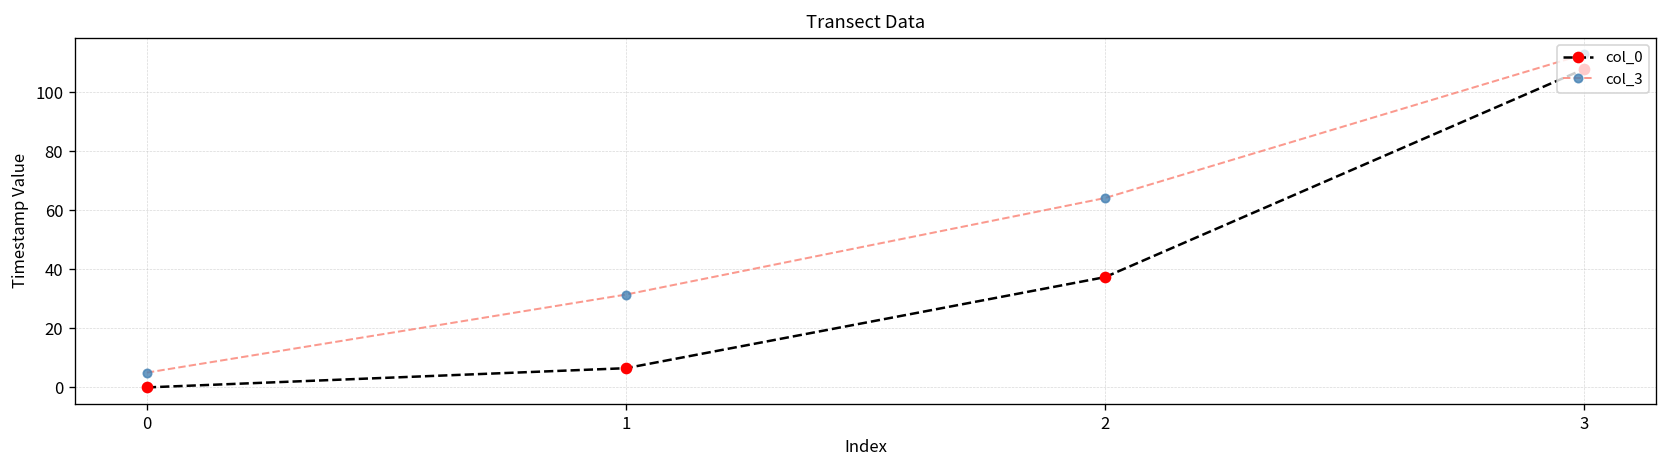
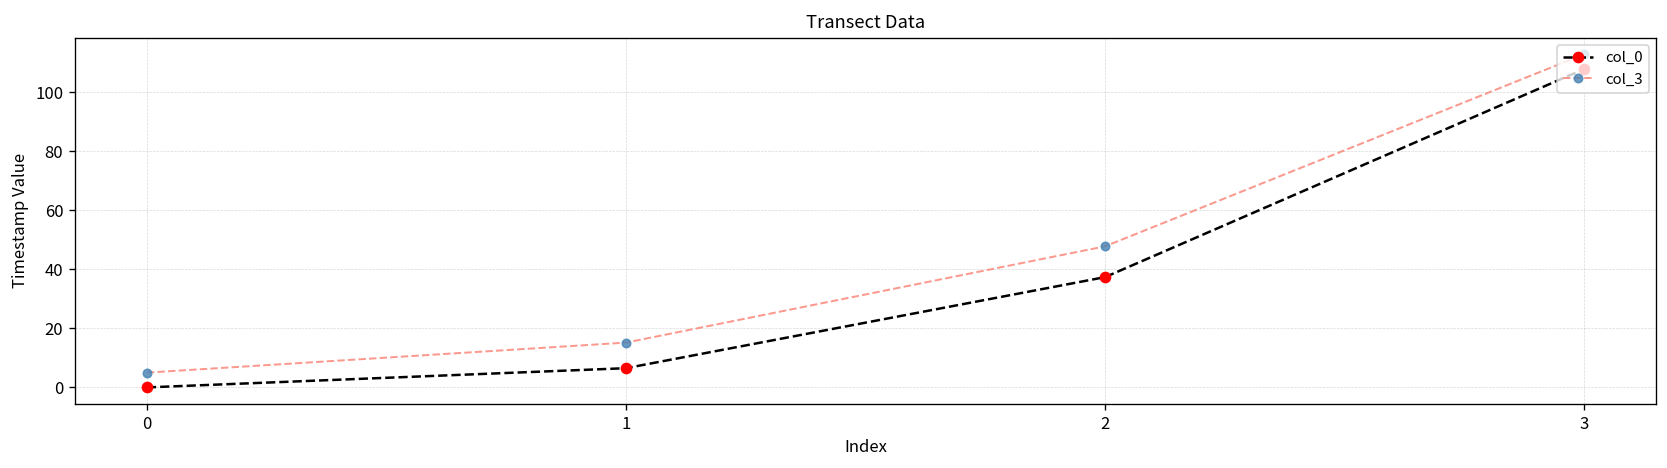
col_3, 1: 31 -> 15
col_3, 2: 64 -> 48
